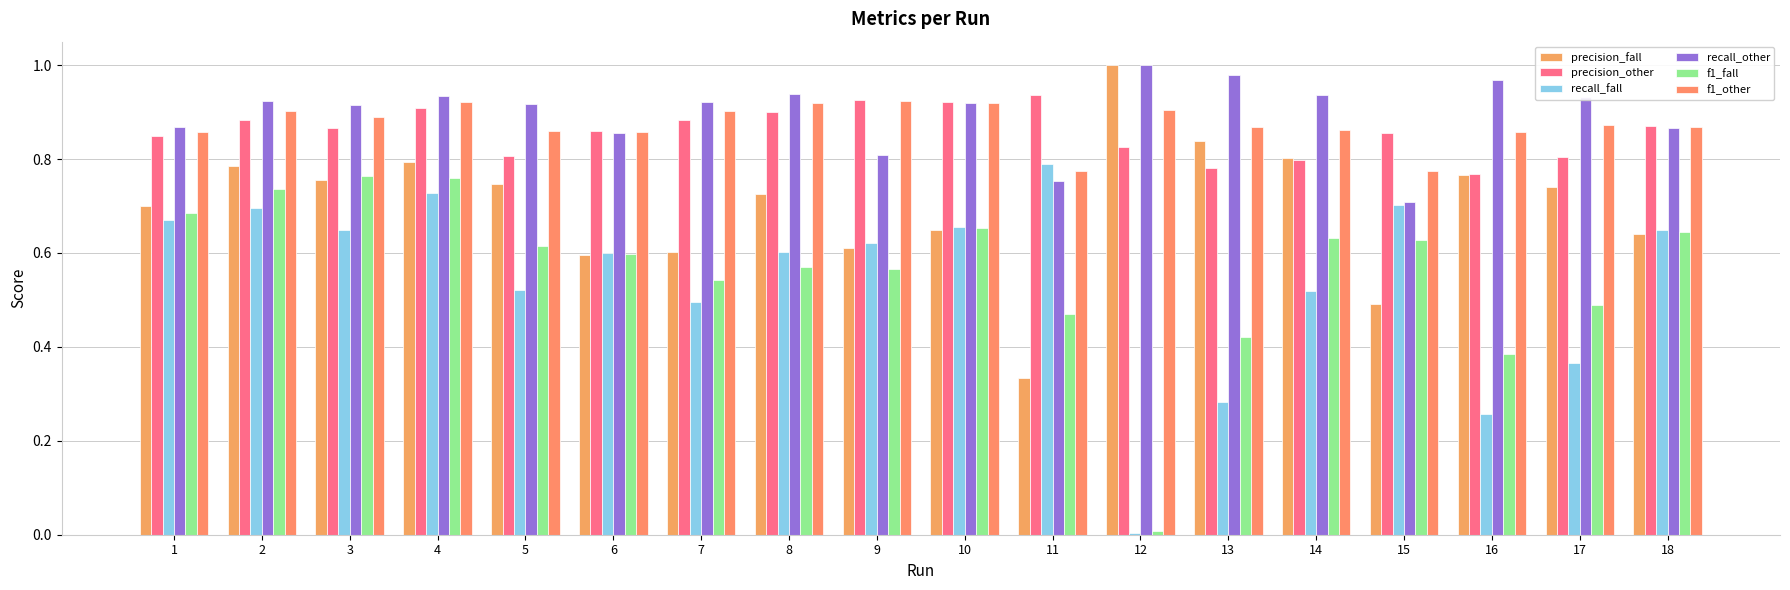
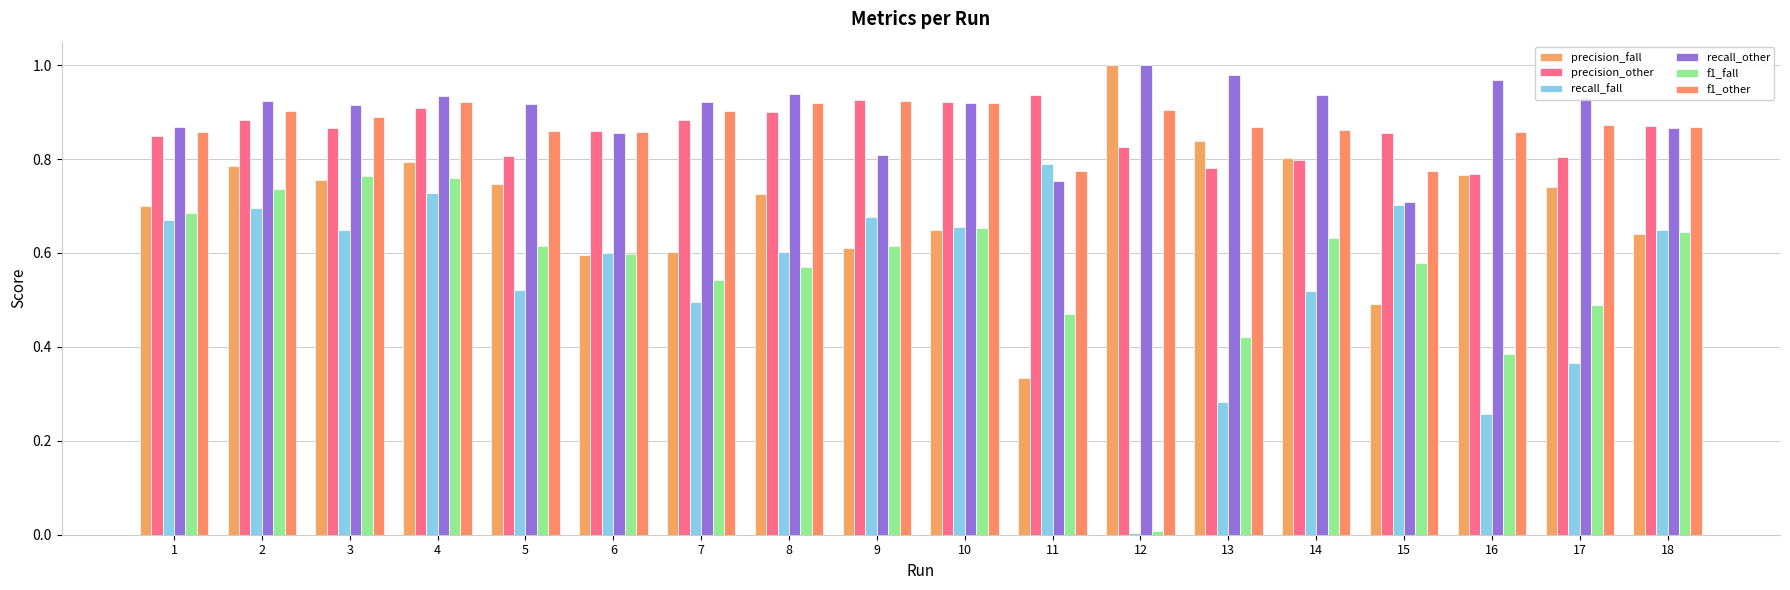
recall_fall, 9: 0.62 -> 0.68
f1_fall, 9: 0.57 -> 0.62
f1_fall, 15: 0.63 -> 0.58
